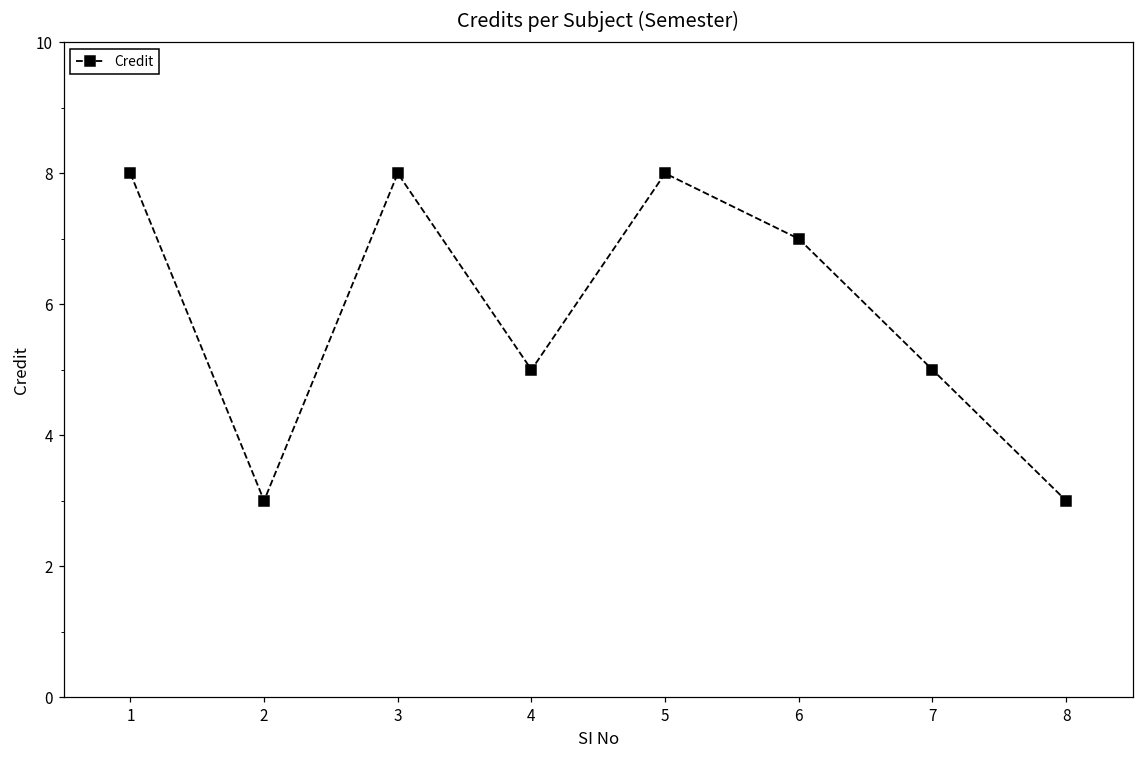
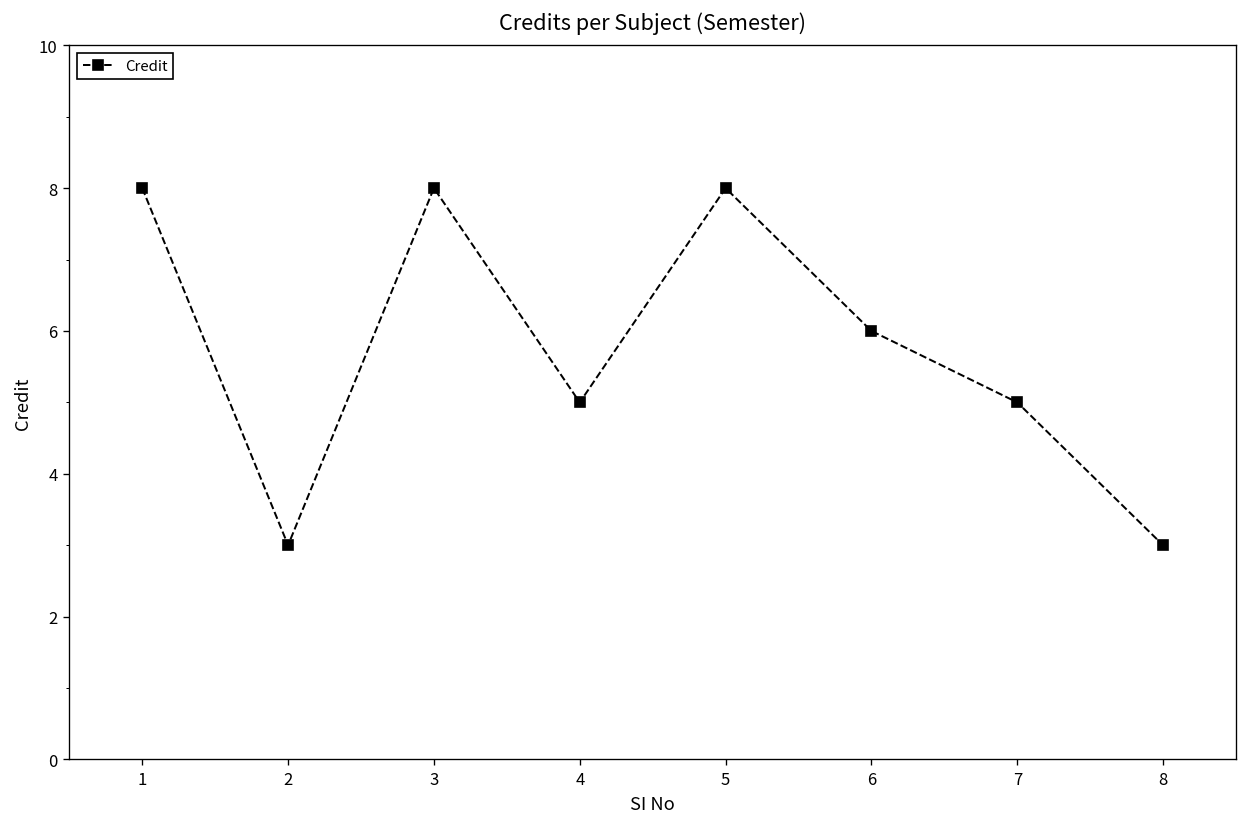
6: 7 -> 6
